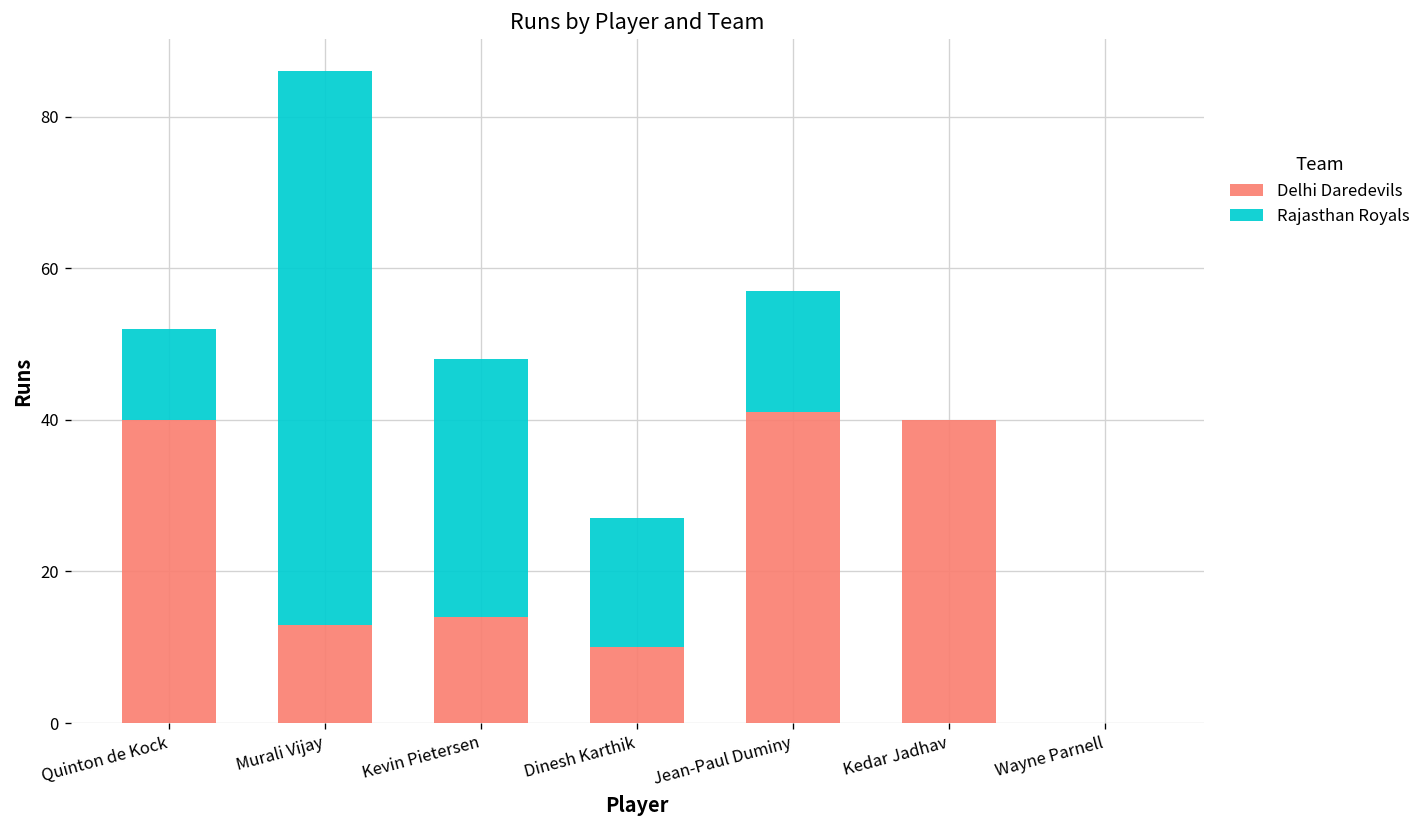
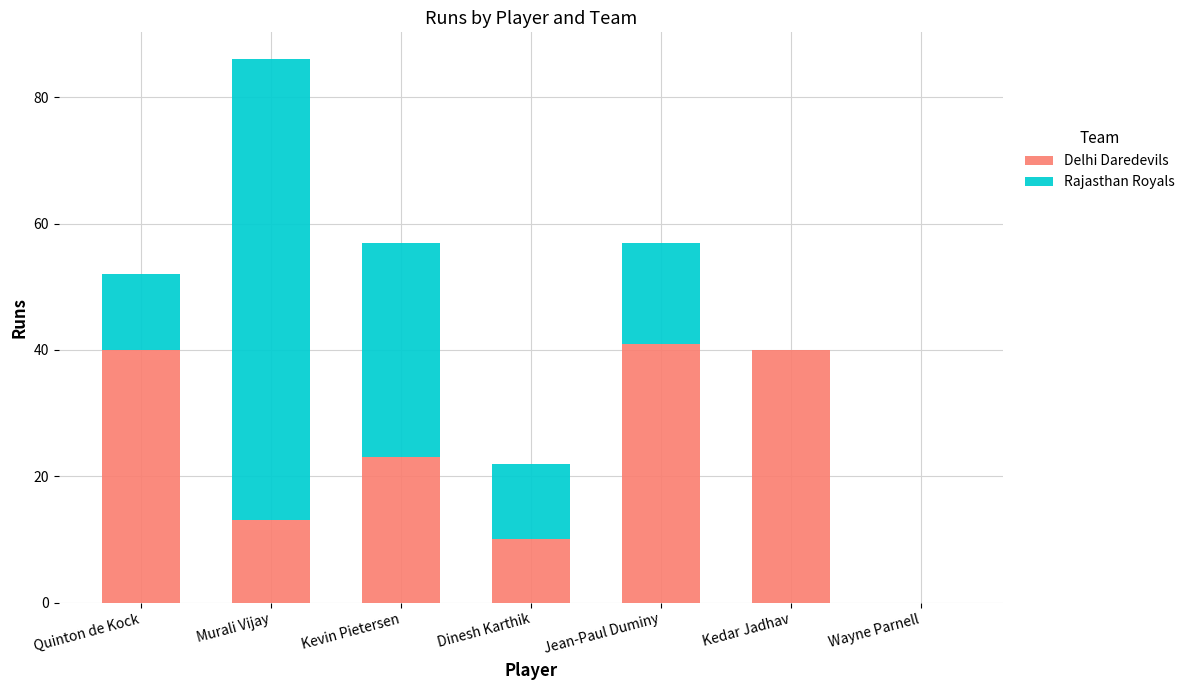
Delhi Daredevils, Kevin Pietersen: 14 -> 23
Rajasthan Royals, Dinesh Karthik: 17 -> 12
